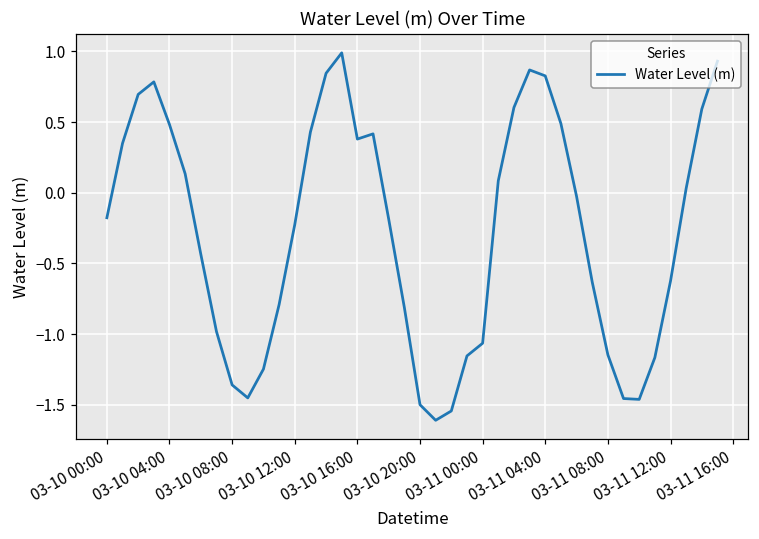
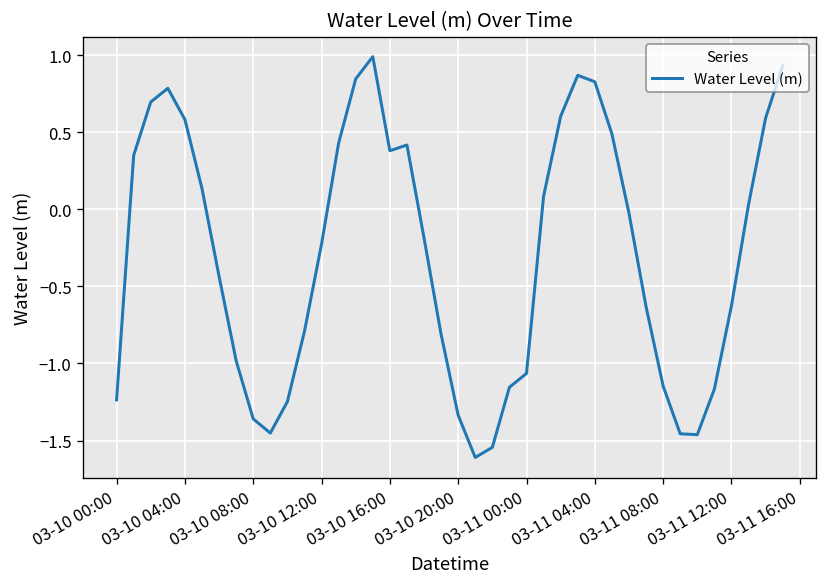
03-10 00:00: -0.18 -> -1.24
03-10 04:00: 0.48 -> 0.58
03-10 20:00: -1.50 -> -1.34
